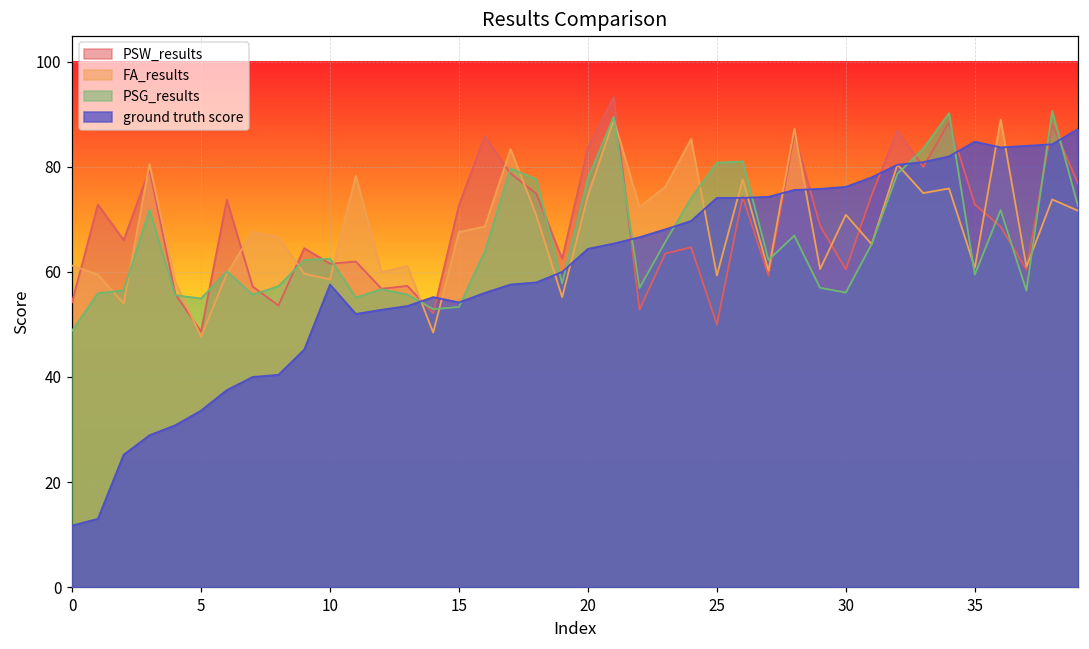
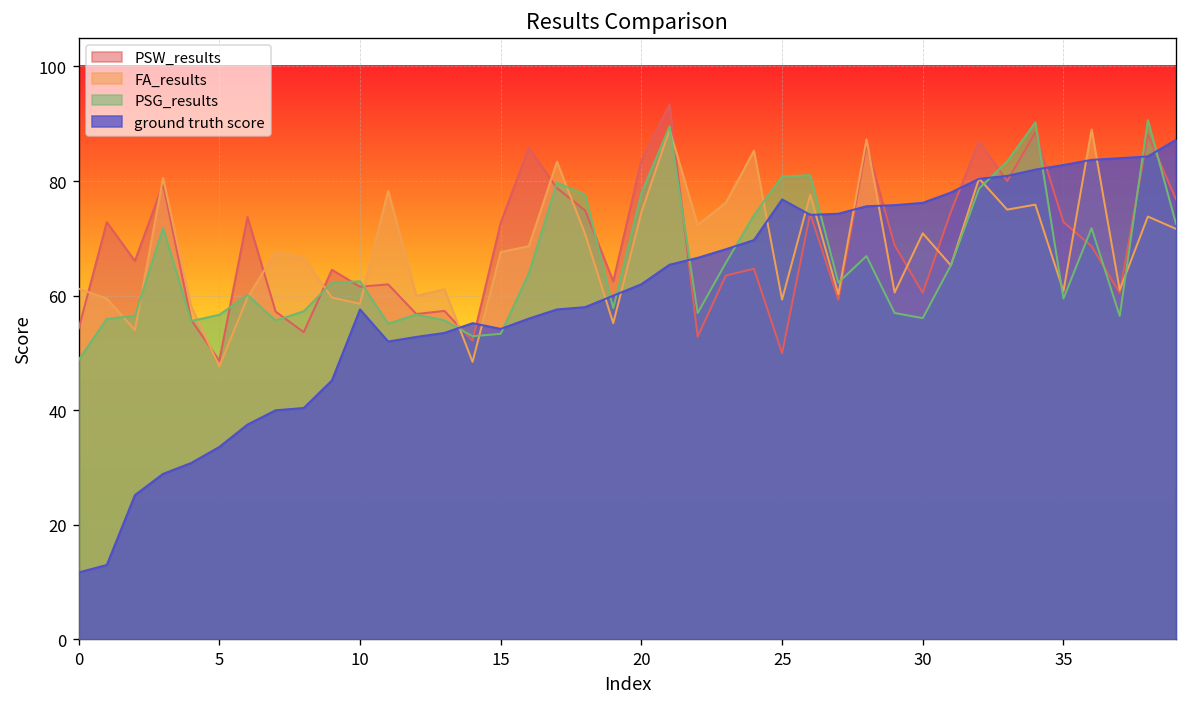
PSG_results, 5: 55 -> 57
ground truth score, 20: 64 -> 62
ground truth score, 25: 74 -> 77
ground truth score, 35: 85 -> 83
